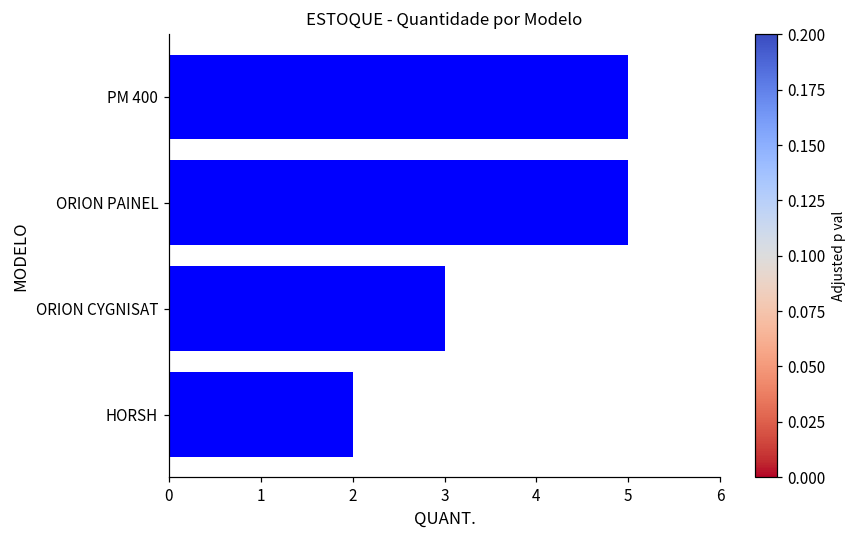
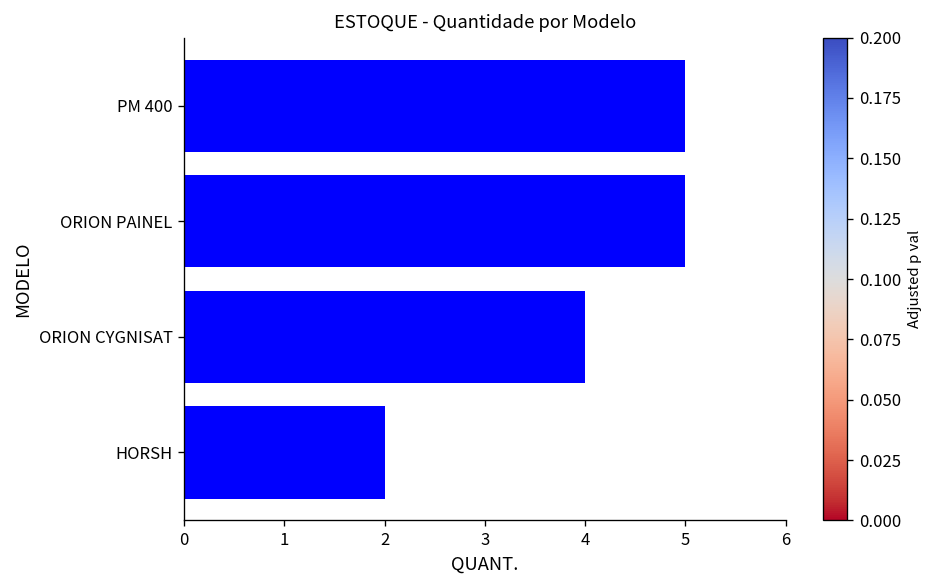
ORION CYGNISAT: 3 -> 4
